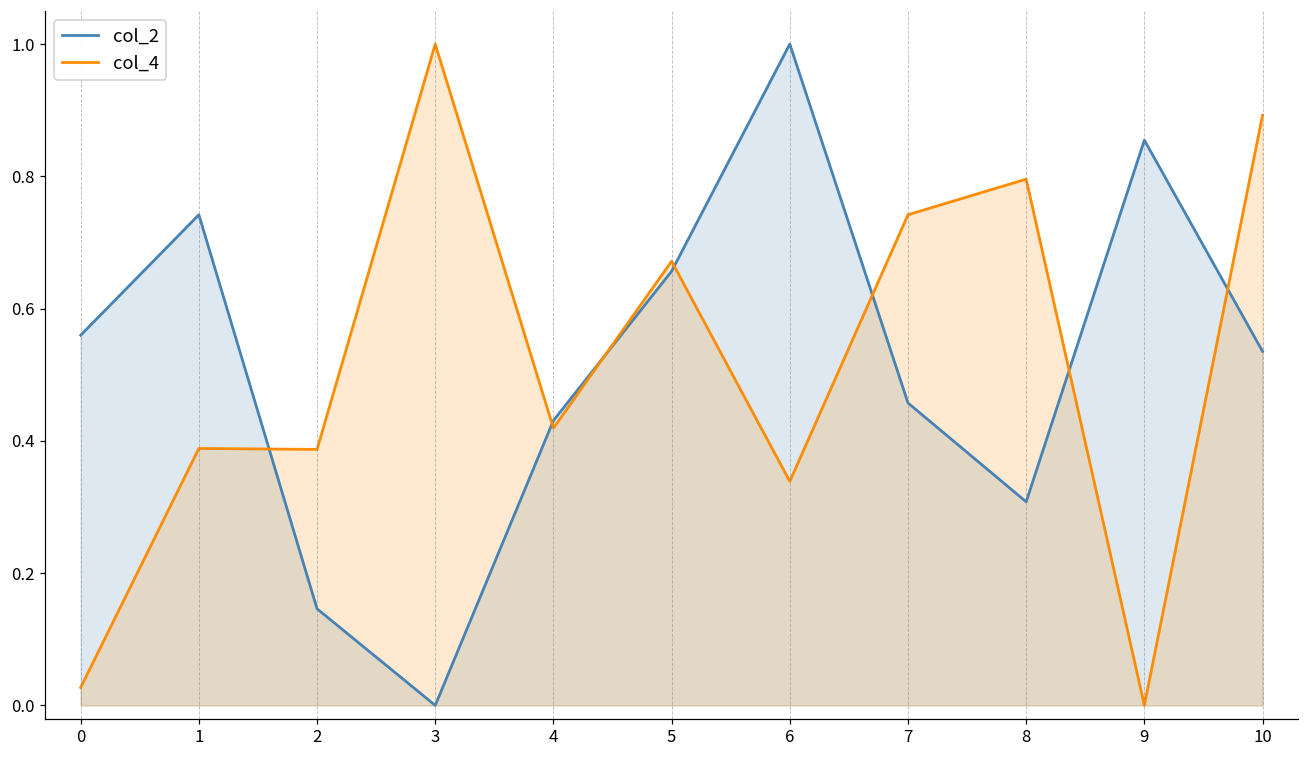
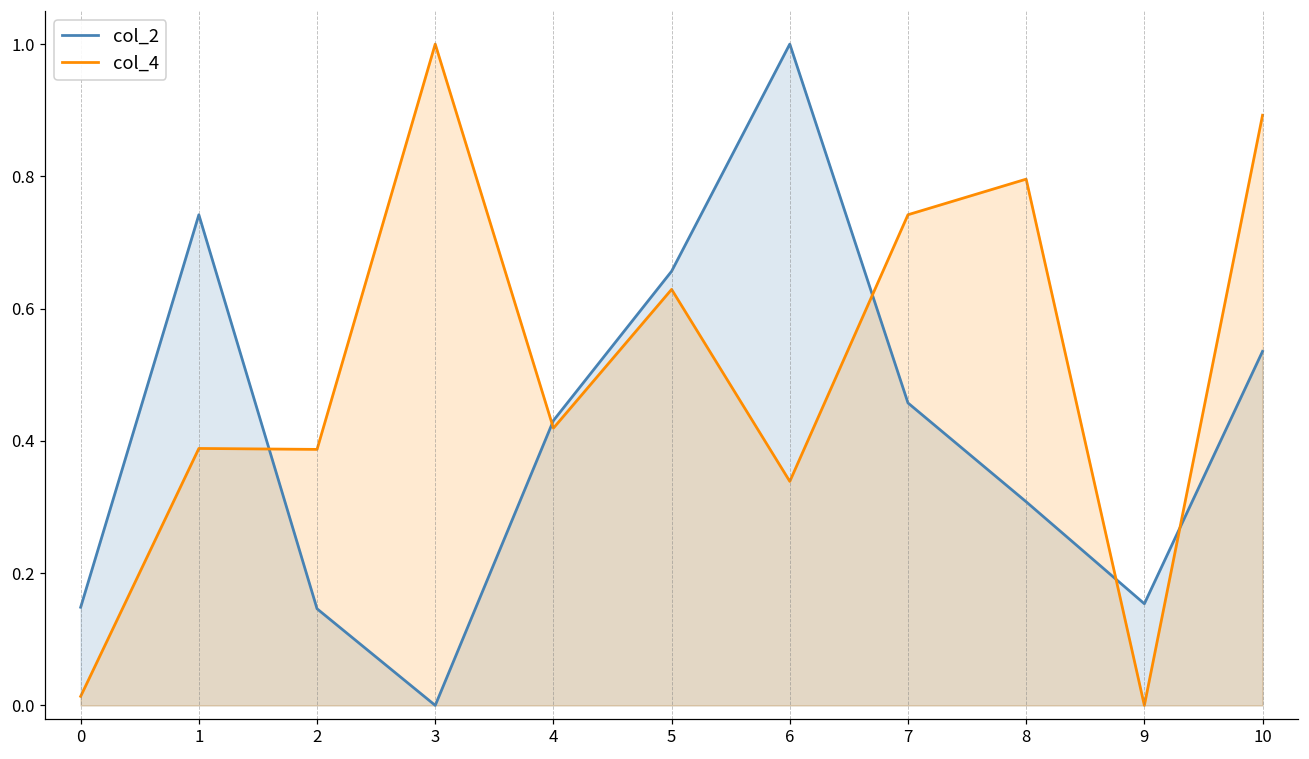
col_2, 0: 0.56 -> 0.15
col_4, 0: 0.03 -> 0.01
col_4, 5: 0.67 -> 0.63
col_2, 9: 0.85 -> 0.15
